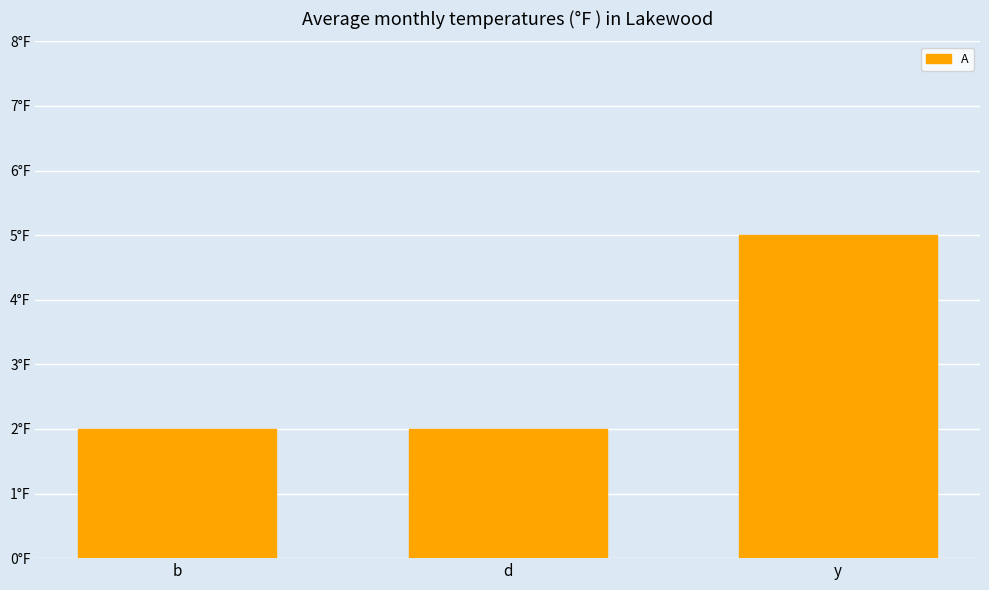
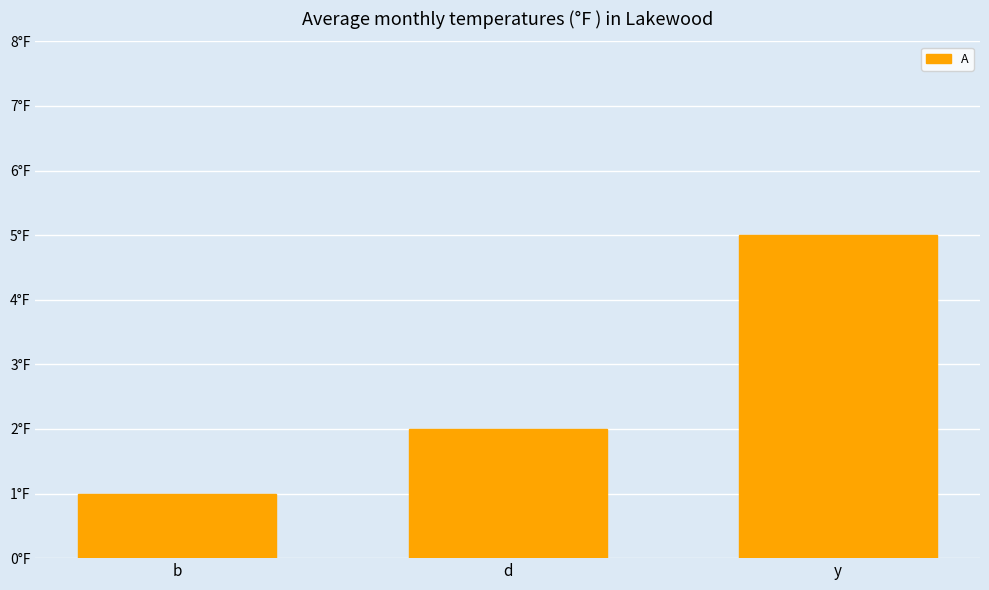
b: 2°F -> 1°F
